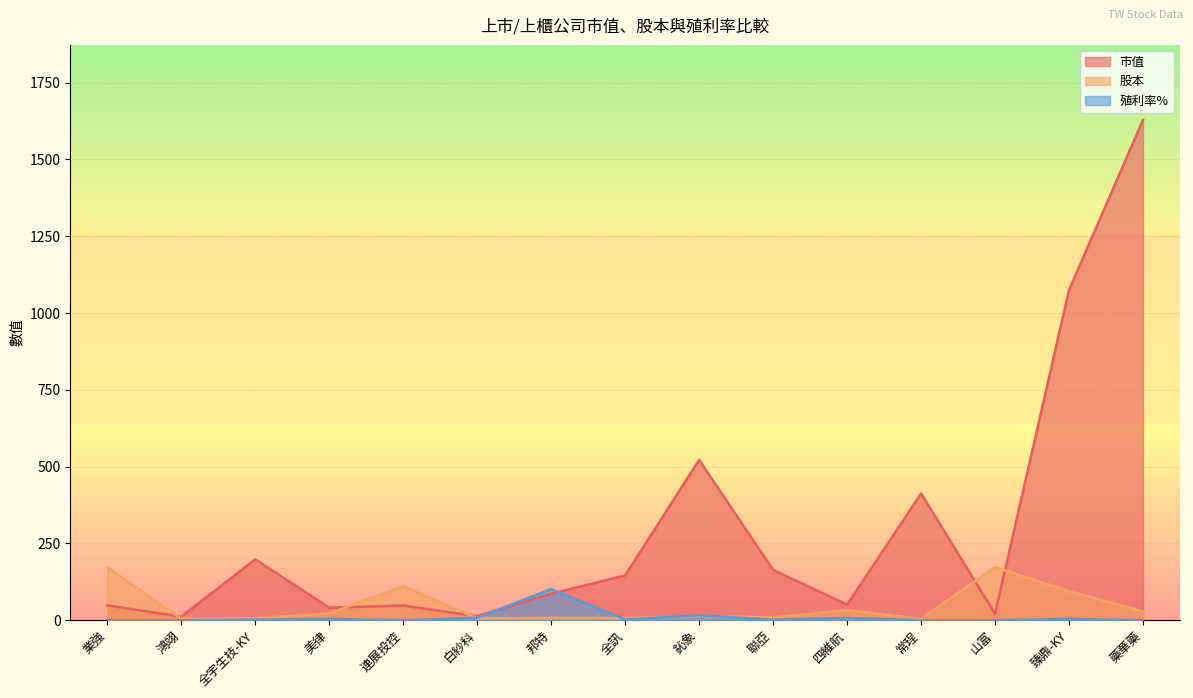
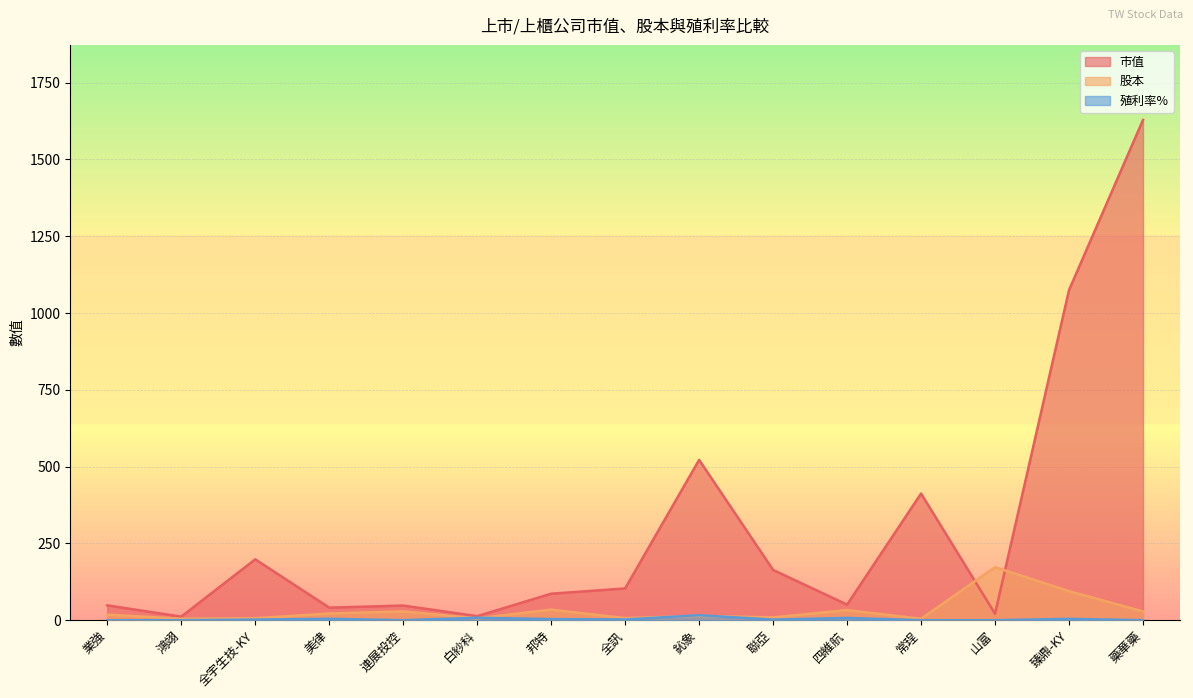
股本, 業強: 170 -> 20
股本, 連展投控: 110 -> 30
股本, 邦特: 10 -> 30
殖利率%, 邦特: 100 -> 0
市值, 全訊: 150 -> 100
